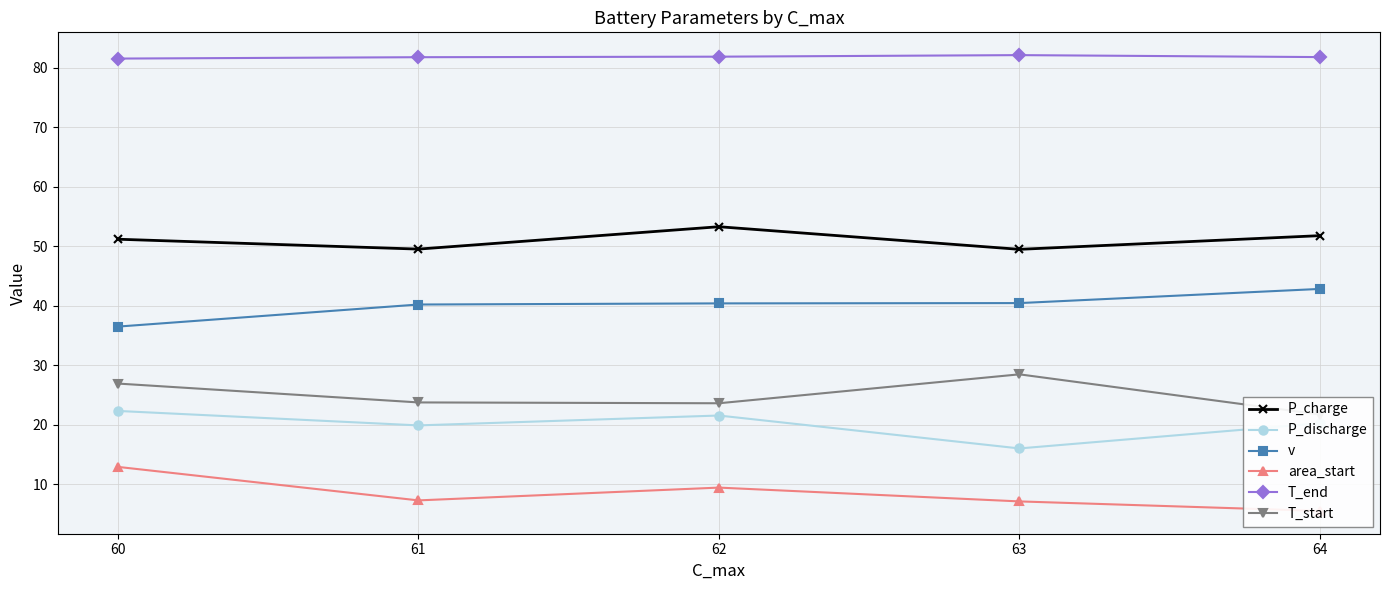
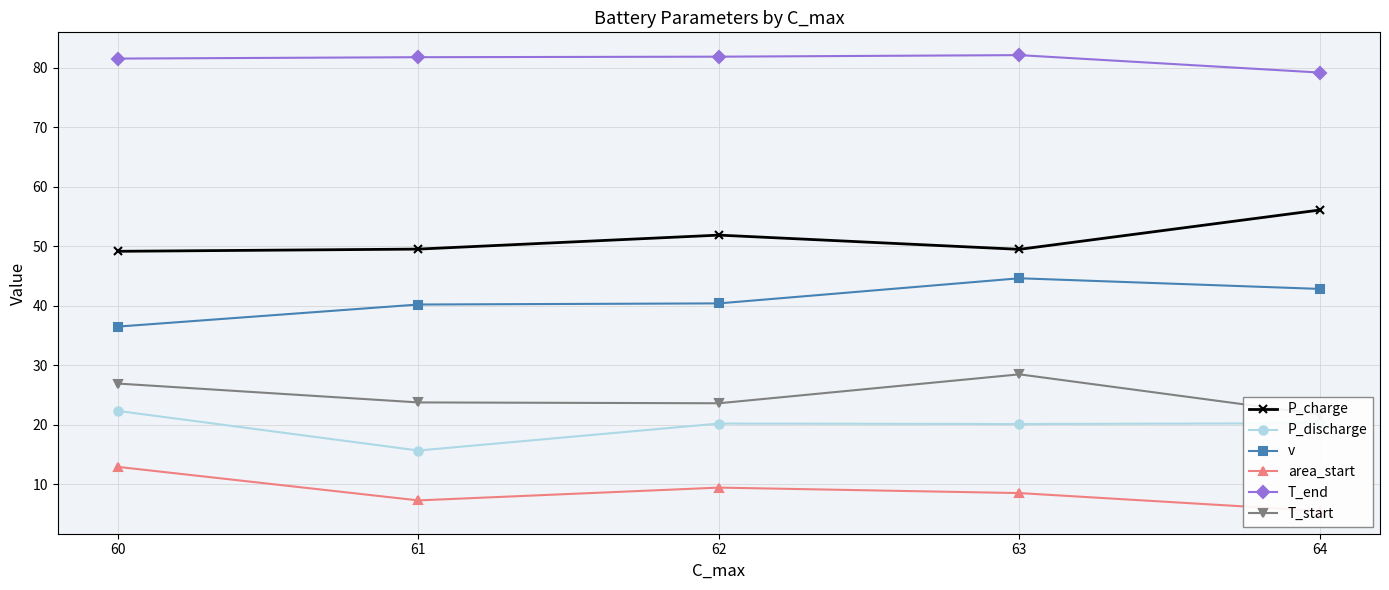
P_charge, 60: 51 -> 49
P_discharge, 61: 20 -> 16
P_charge, 62: 53 -> 52
P_discharge, 62: 22 -> 20
P_discharge, 63: 16 -> 20
v, 63: 40 -> 45
area_start, 63: 7 -> 9
P_charge, 64: 52 -> 56
T_end, 64: 82 -> 79
